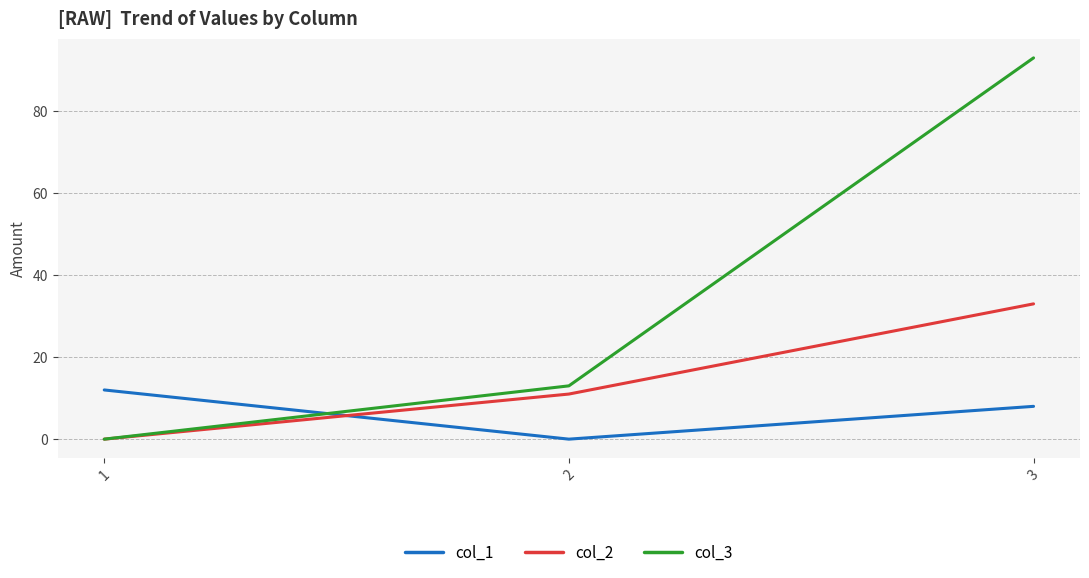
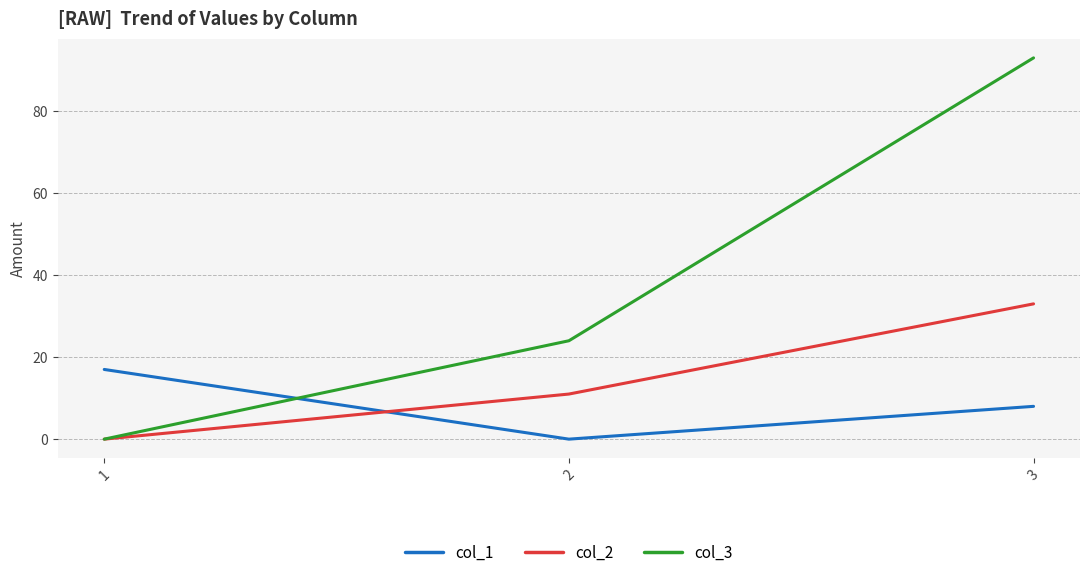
col_1, 1: 12 -> 17
col_3, 2: 13 -> 24
